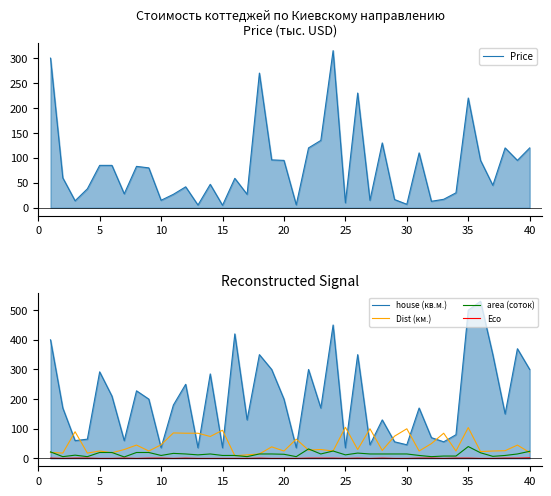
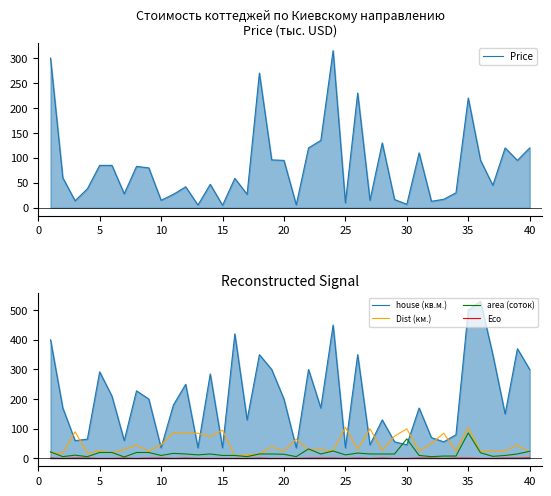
Reconstructed Signal, area (соток), 30: 20 -> 70
Reconstructed Signal, area (соток), 35: 40 -> 90
